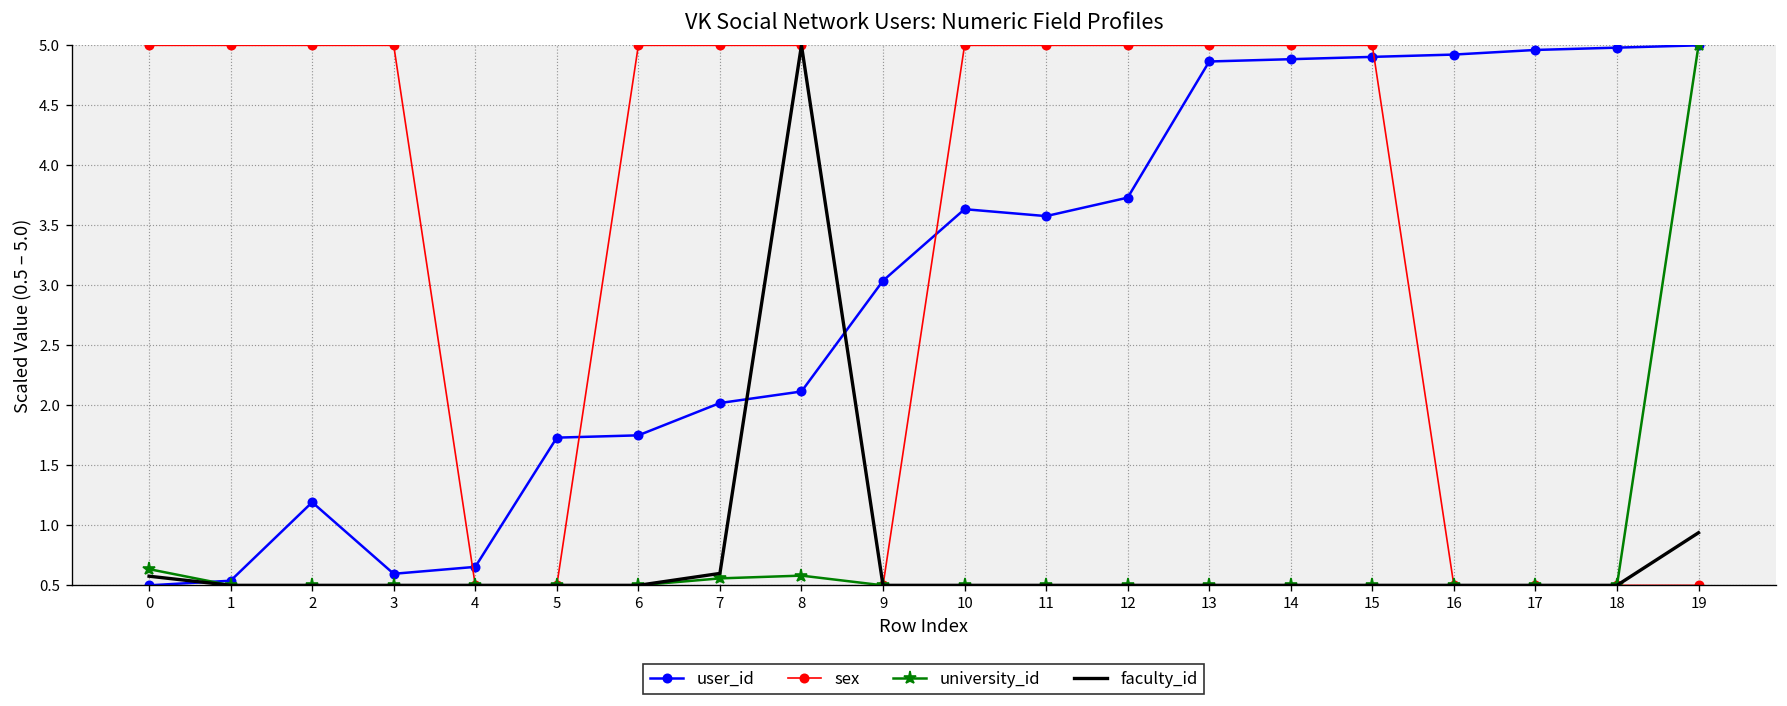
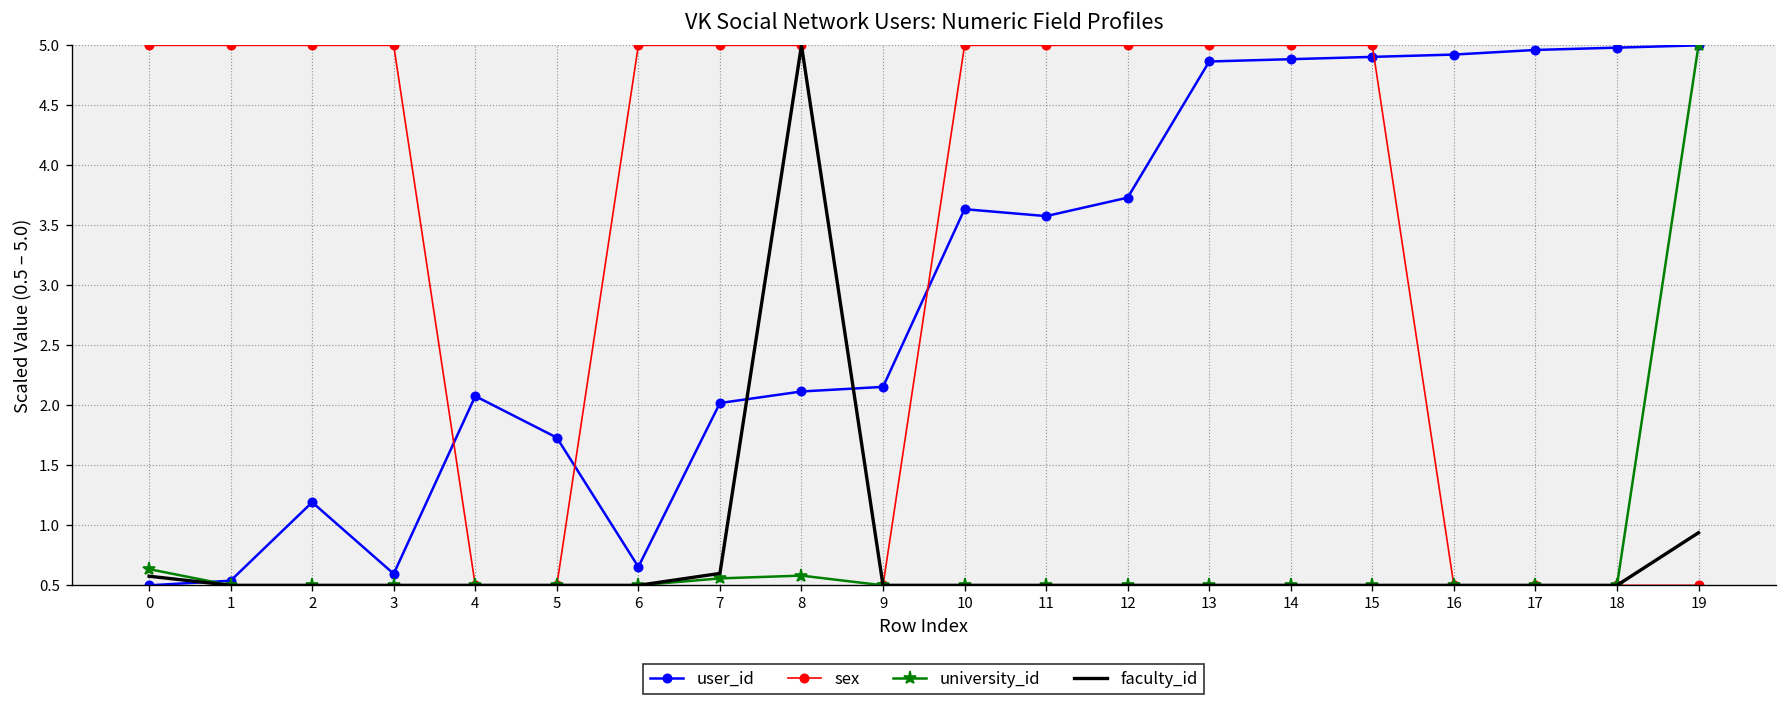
user_id, 4: 0.7 -> 2.1
user_id, 6: 1.8 -> 0.7
user_id, 9: 3.0 -> 2.2
